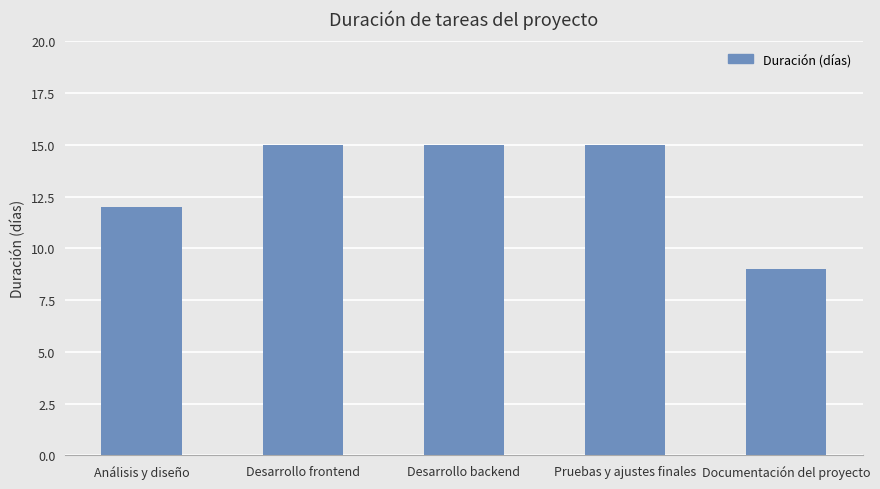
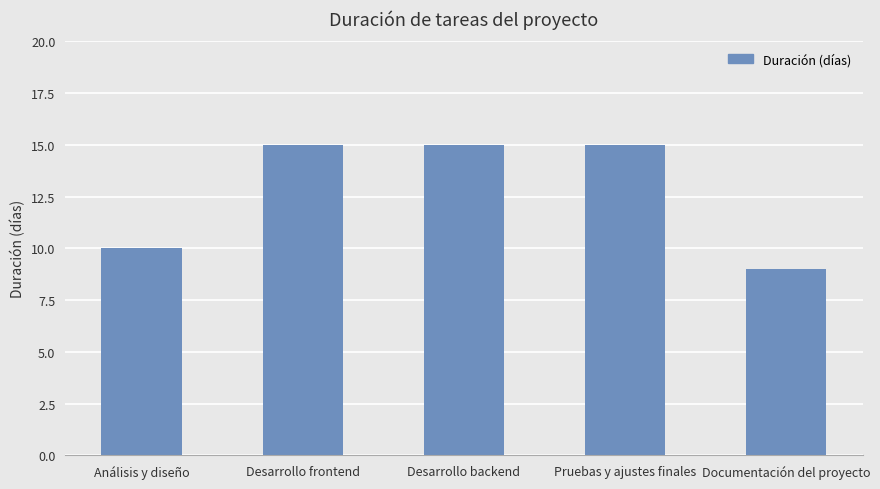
Análisis y diseño: 12 -> 10
